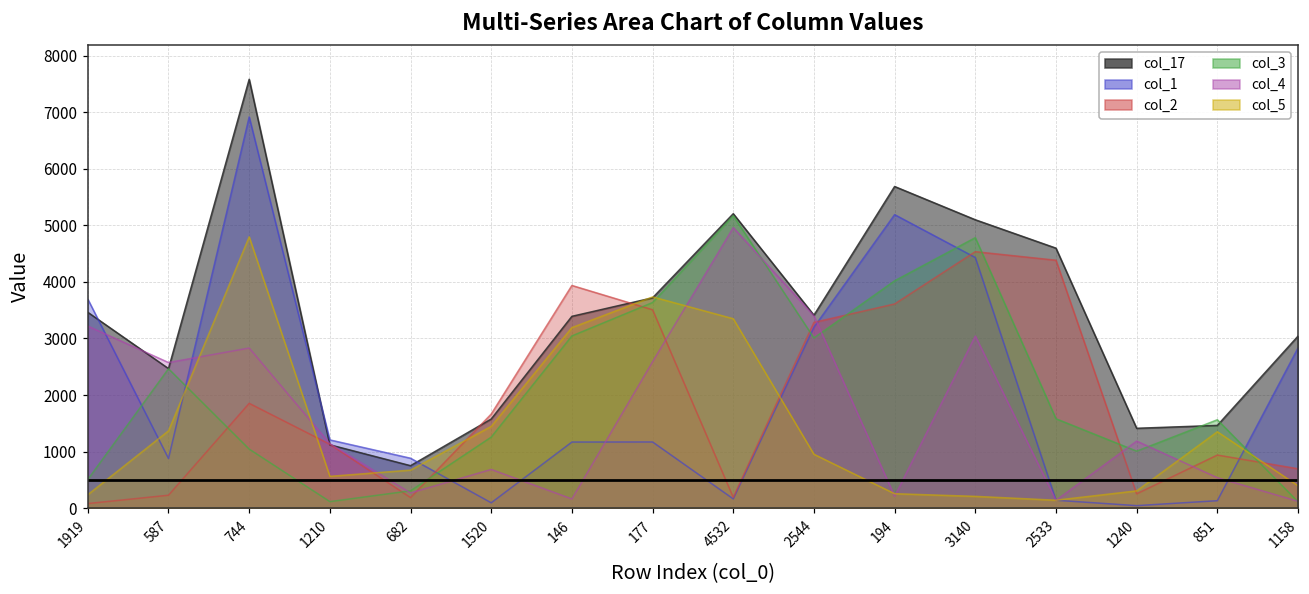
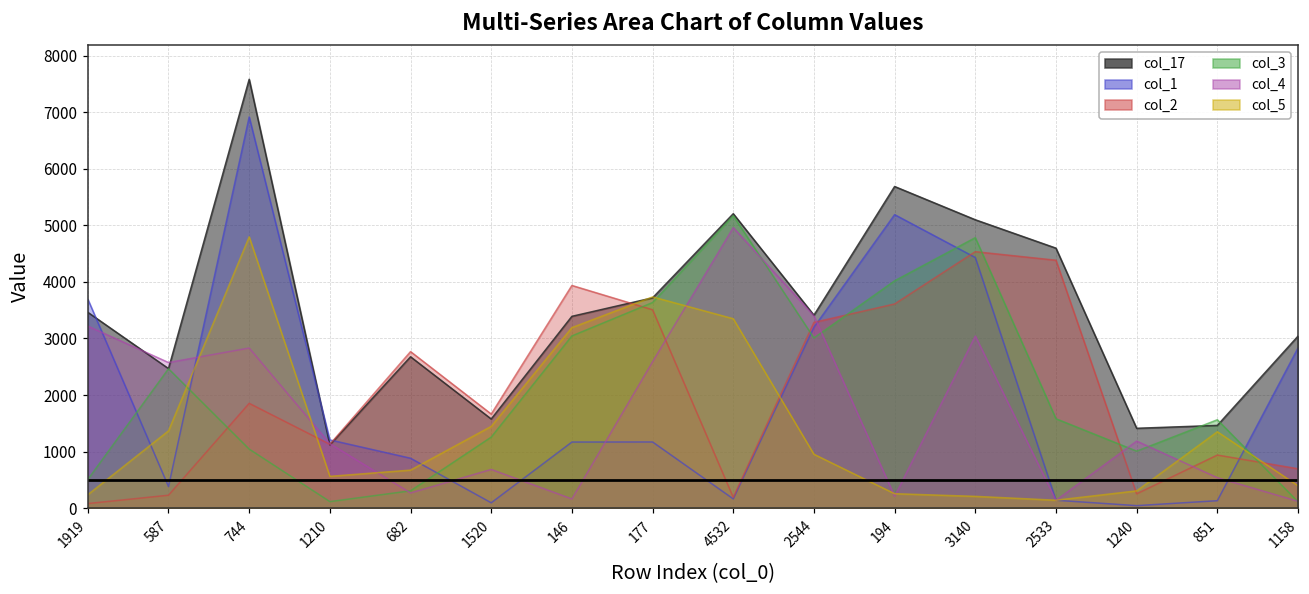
col_1, 587: 900 -> 400
col_17, 682: 800 -> 2700
col_2, 682: 200 -> 2800
